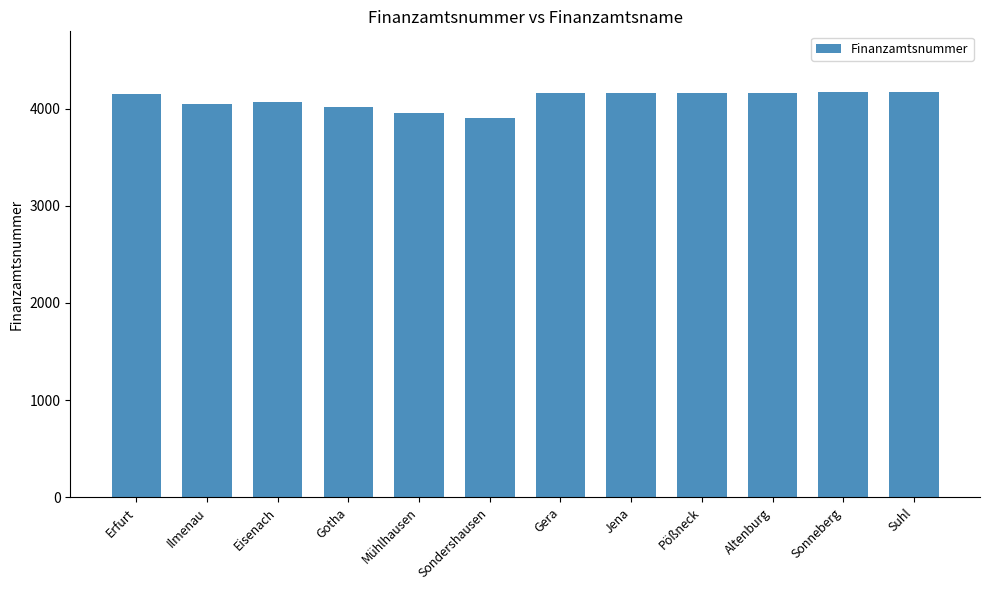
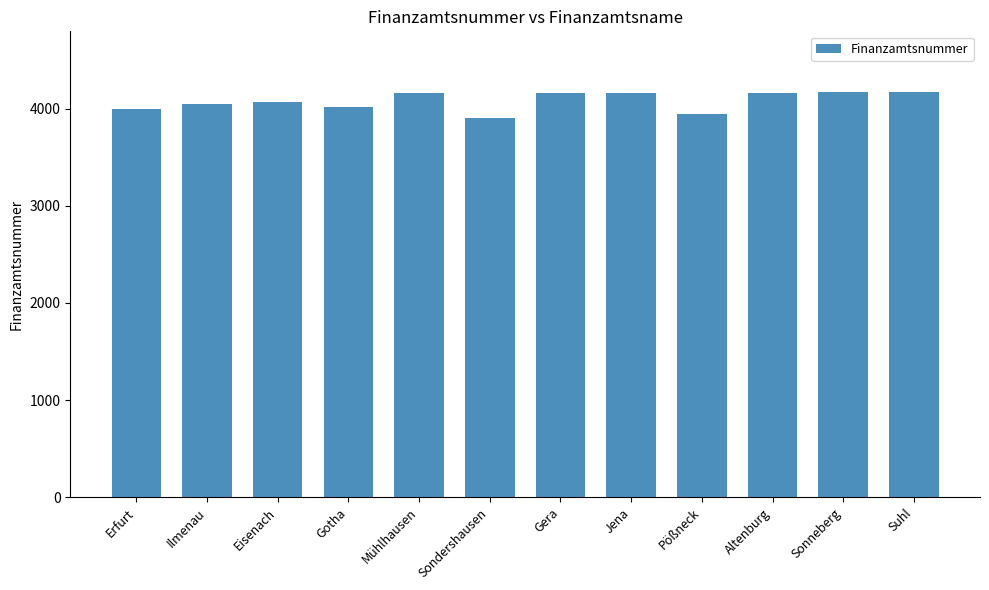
Erfurt: 4200 -> 4000
Mühlhausen: 4000 -> 4200
Pößneck: 4200 -> 3900
